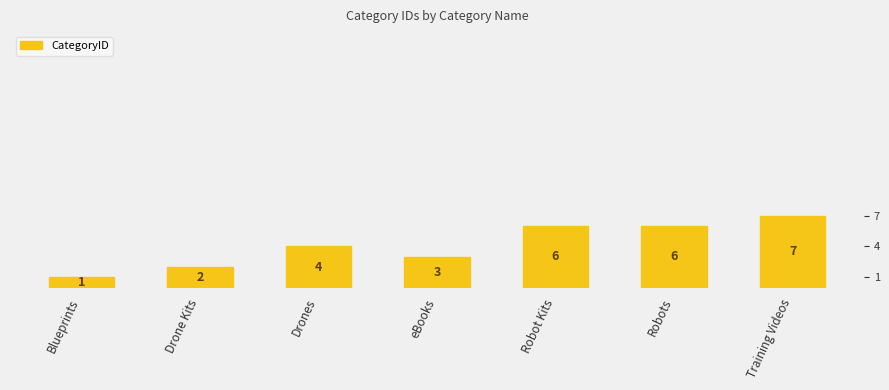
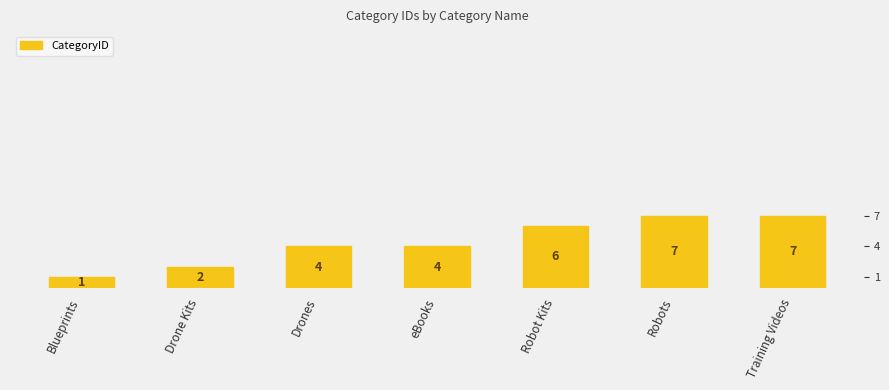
eBooks: 3 -> 4
Robots: 6 -> 7
